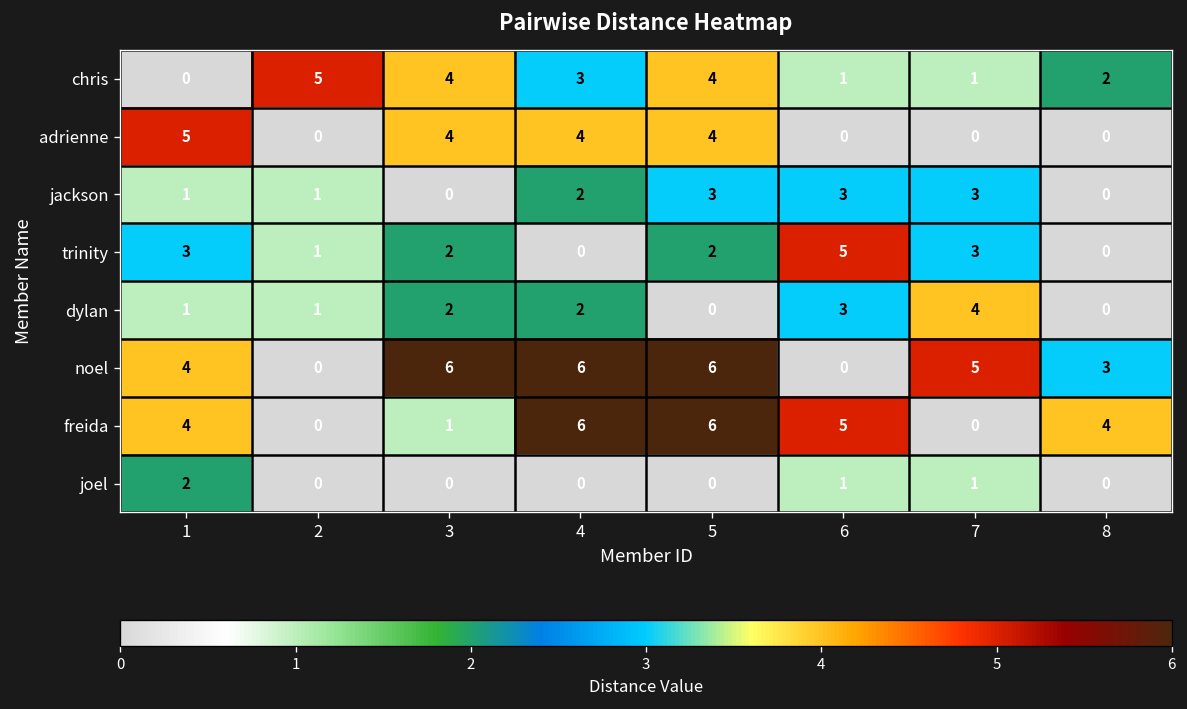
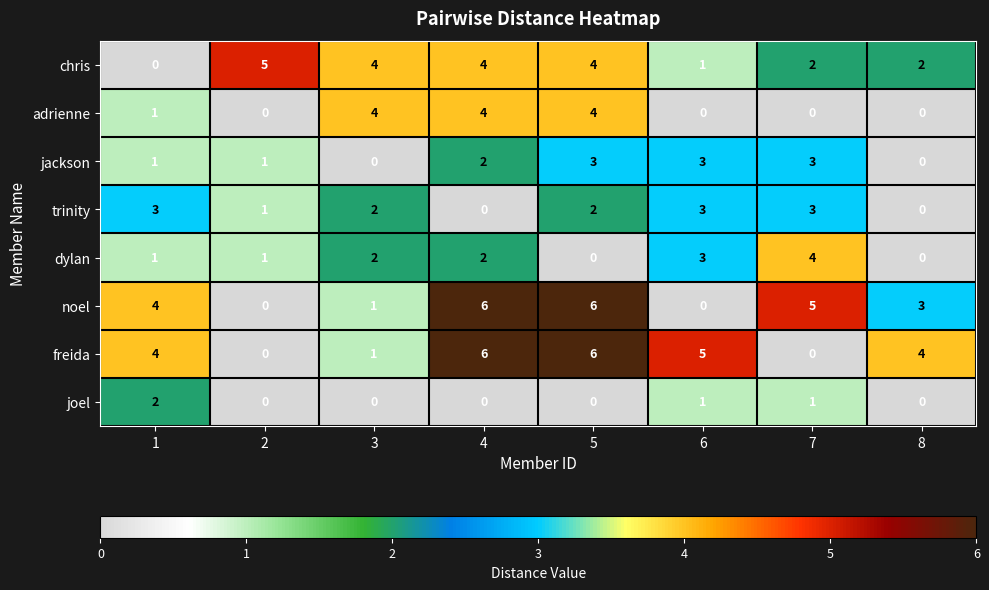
chris, 4: 3 -> 4
chris, 7: 1 -> 2
adrienne, 1: 5 -> 1
trinity, 6: 5 -> 3
noel, 3: 6 -> 1
